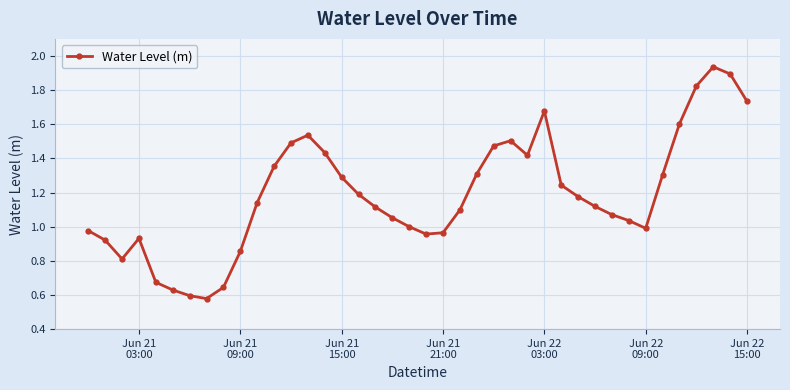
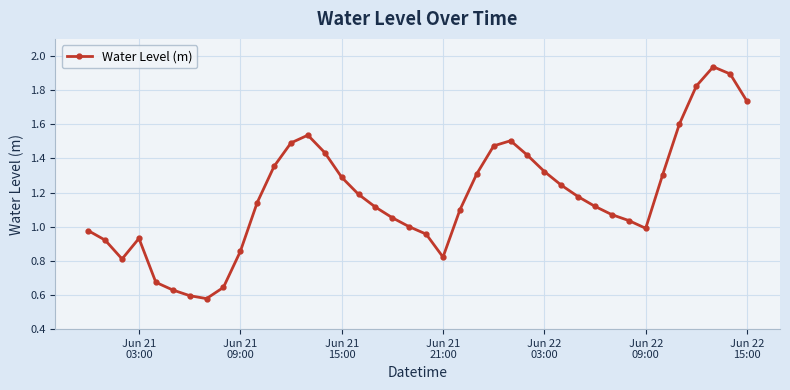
Jun 21 21:00: 0.96 -> 0.82
Jun 22 03:00: 1.68 -> 1.32
